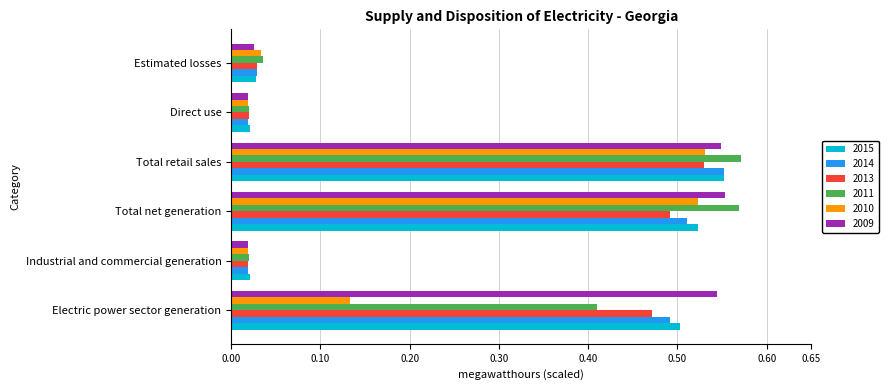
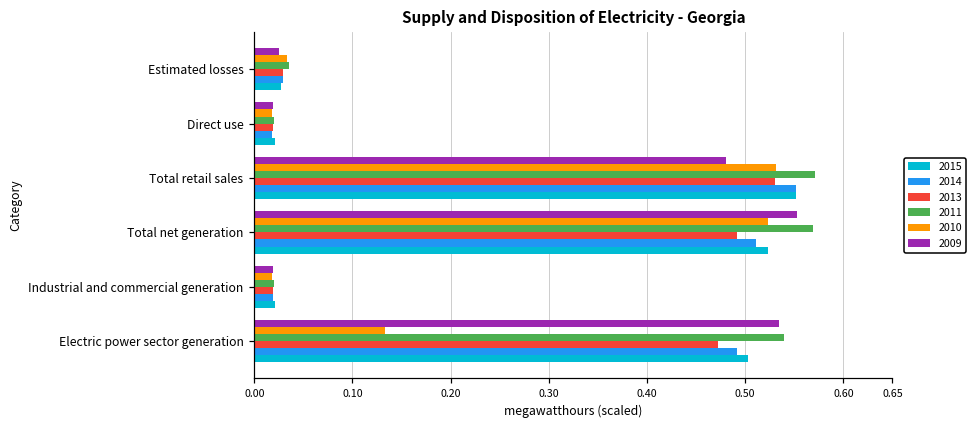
2009, Total retail sales: 0.55 -> 0.48
2009, Electric power sector generation: 0.54 -> 0.53
2011, Electric power sector generation: 0.41 -> 0.54
